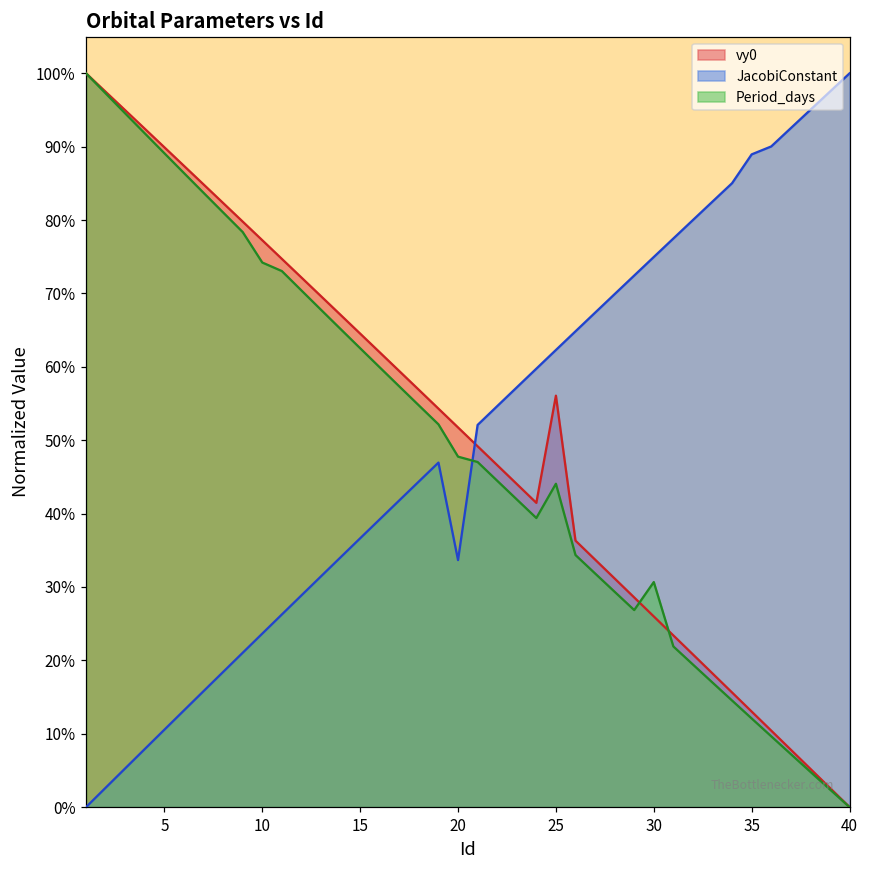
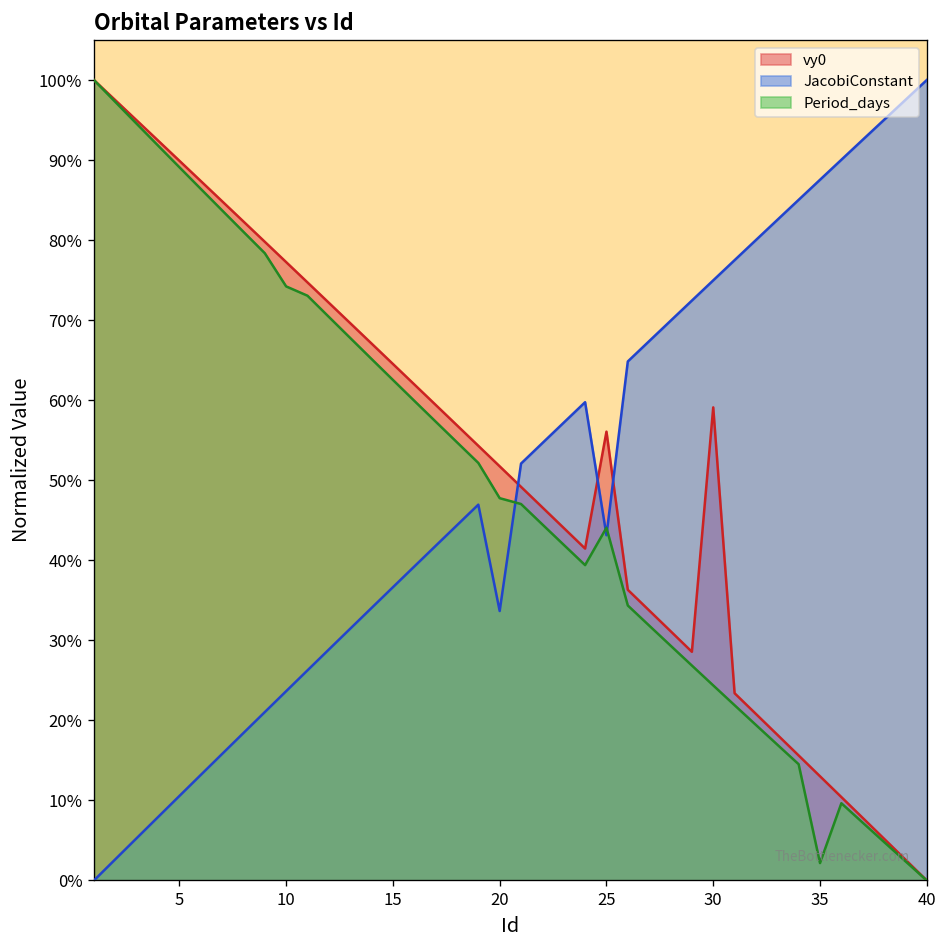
JacobiConstant, 25: 62% -> 43%
vy0, 30: 26% -> 59%
Period_days, 30: 31% -> 24%
JacobiConstant, 35: 89% -> 88%
Period_days, 35: 12% -> 2%
